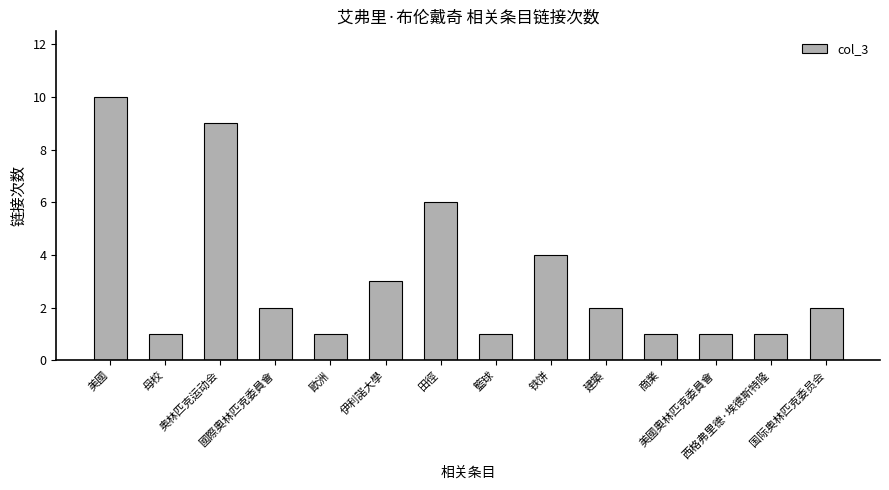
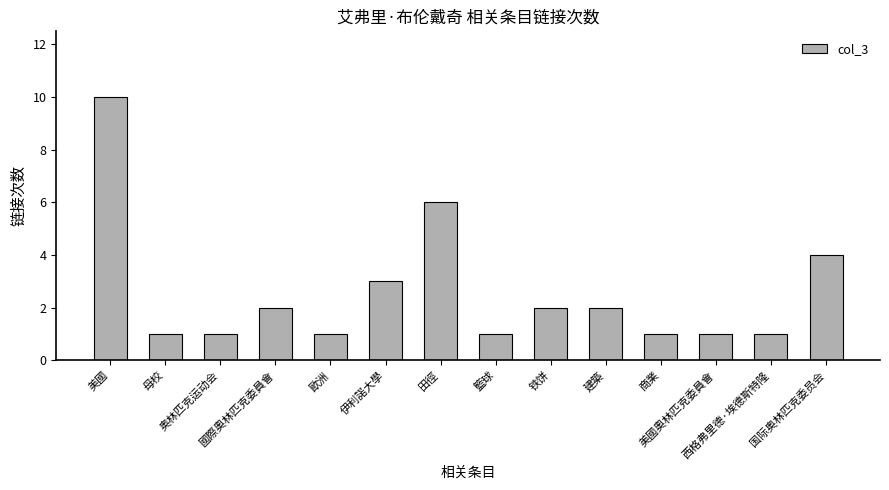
奥林匹克运动会: 9 -> 1
铁饼: 4 -> 2
国际奥林匹克委员会: 2 -> 4
